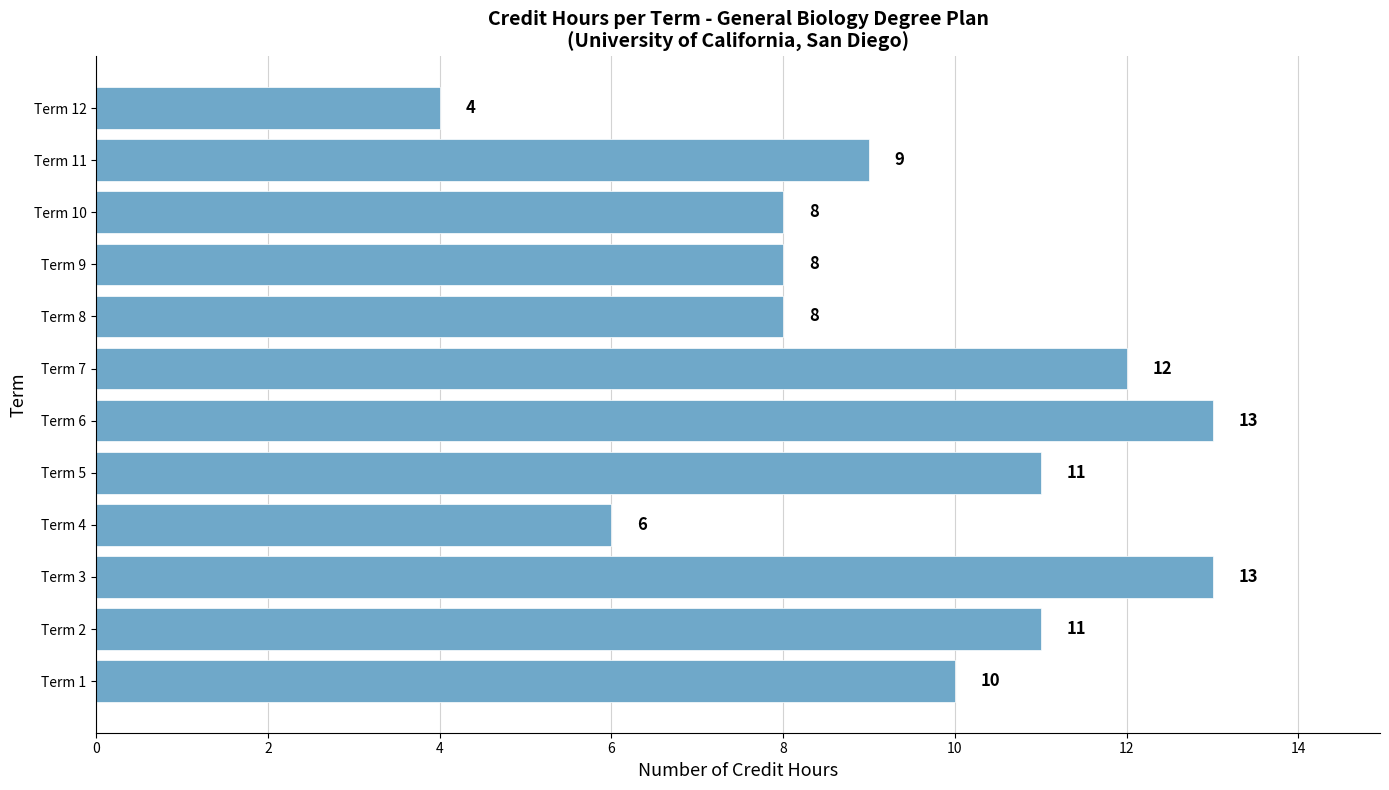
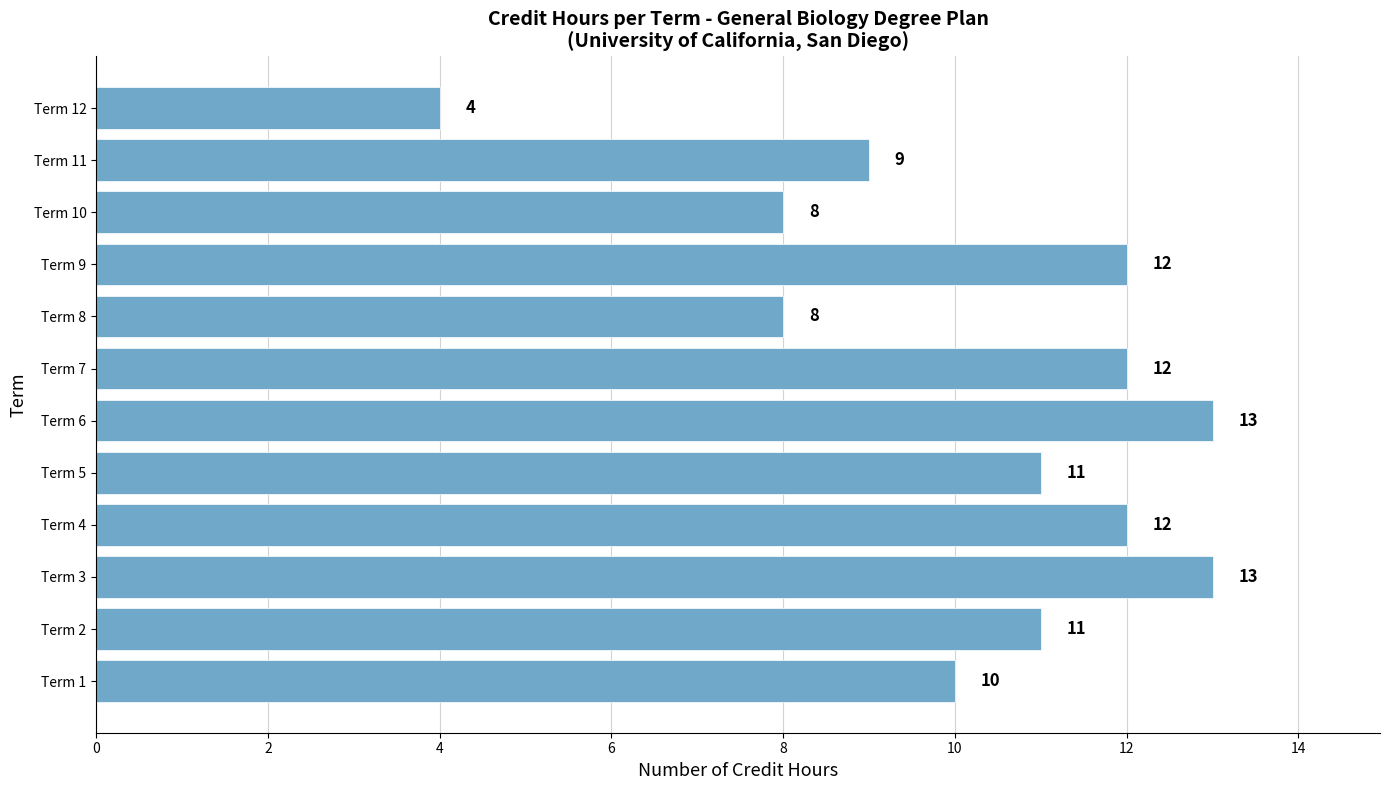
Term 9: 8 -> 12
Term 4: 6 -> 12
